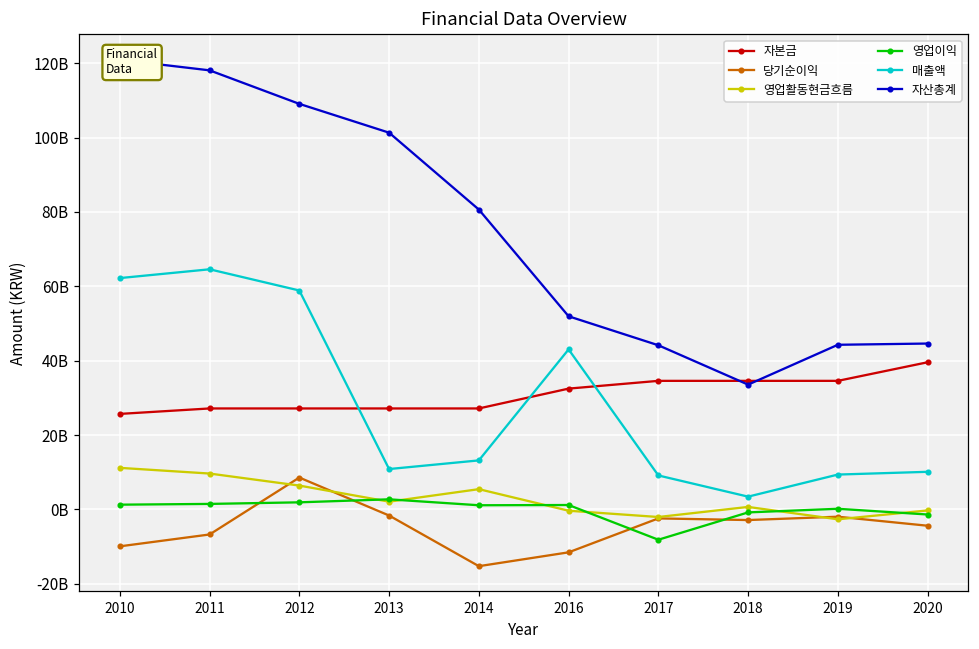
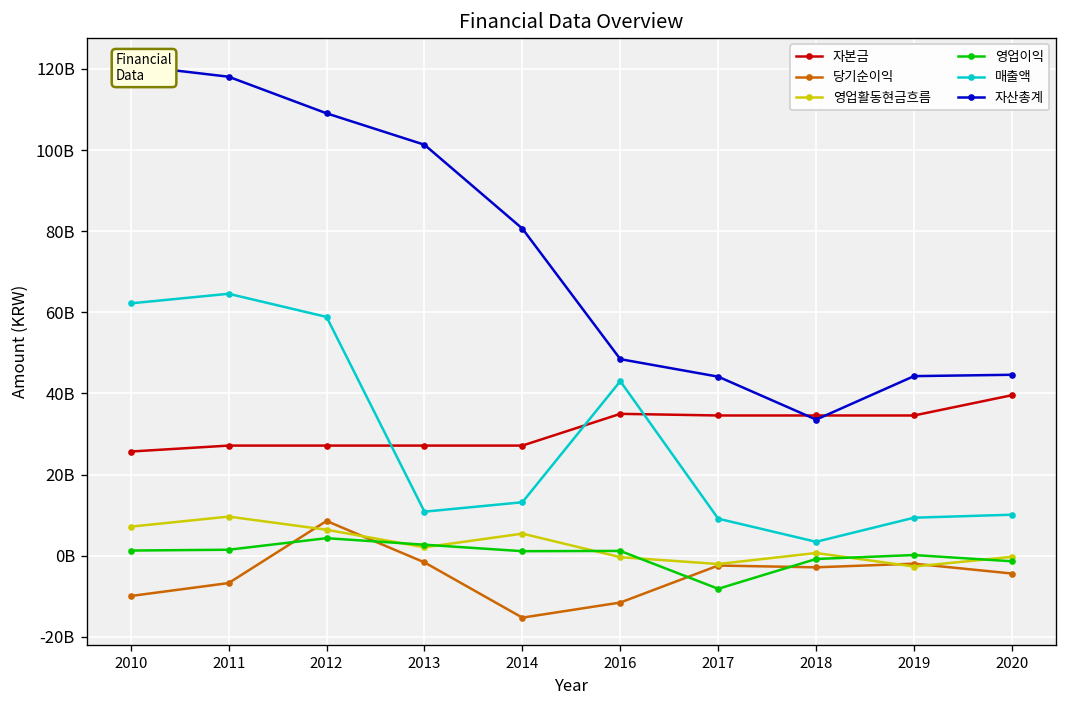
영업활동현금흐름, 2010: 11000000000 -> 7000000000
영업이익, 2012: 2000000000 -> 4000000000
자본금, 2016: 32000000000 -> 35000000000
자산총계, 2016: 52000000000 -> 48000000000
